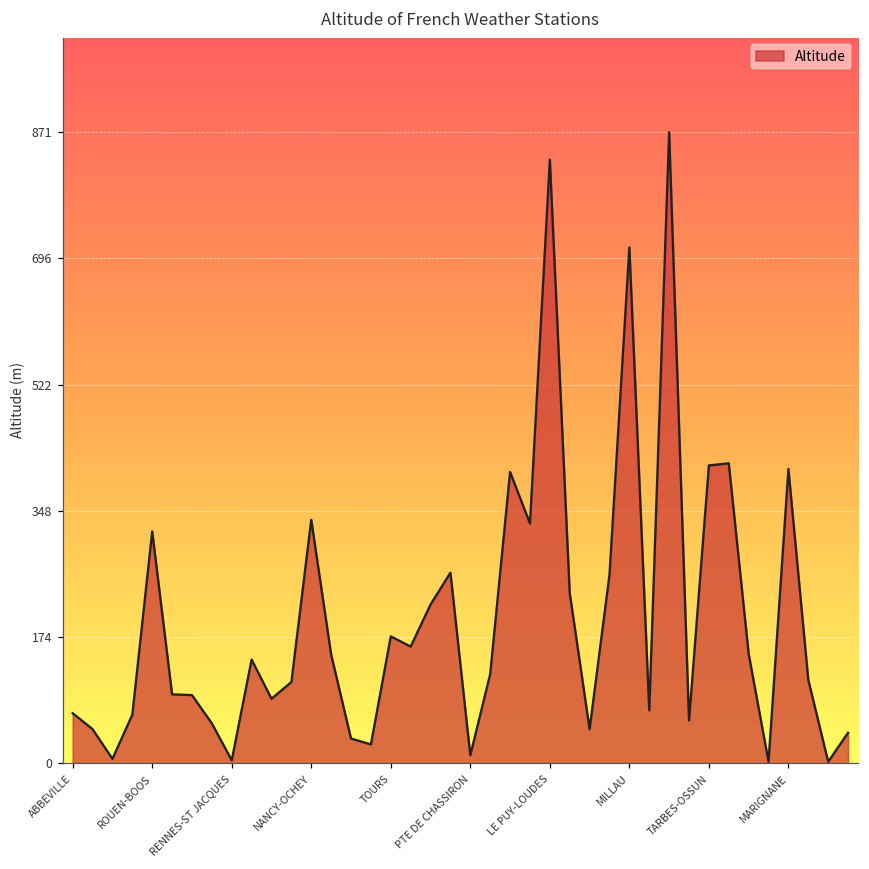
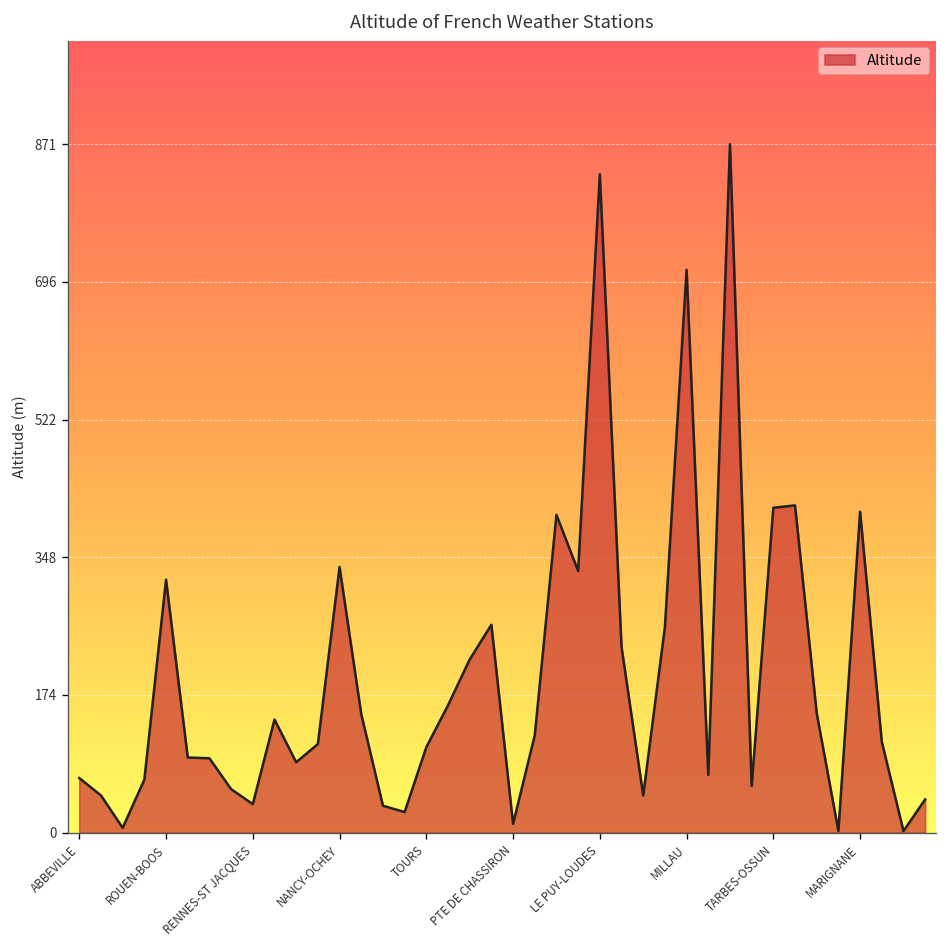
RENNES-ST JACQUES: 0 -> 40
TOURS: 180 -> 110
